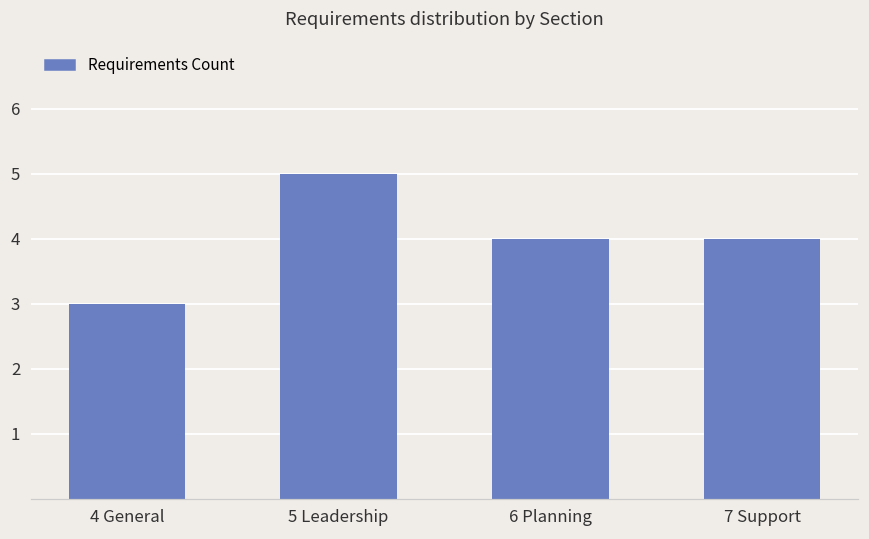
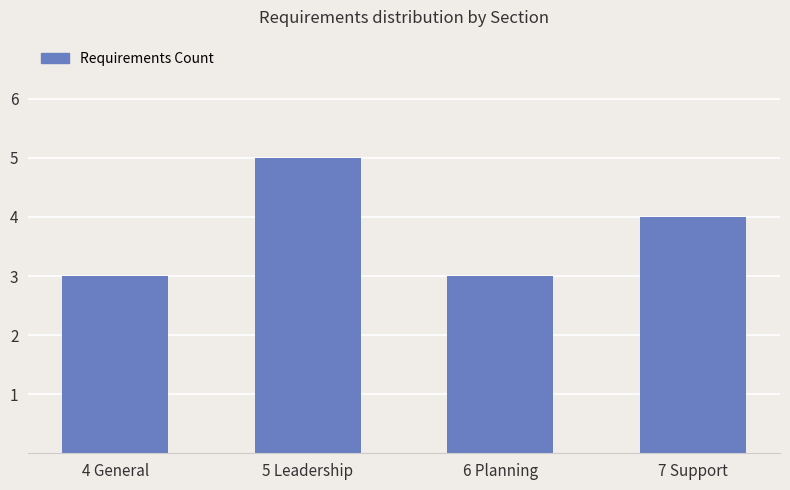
6 Planning: 4 -> 3
